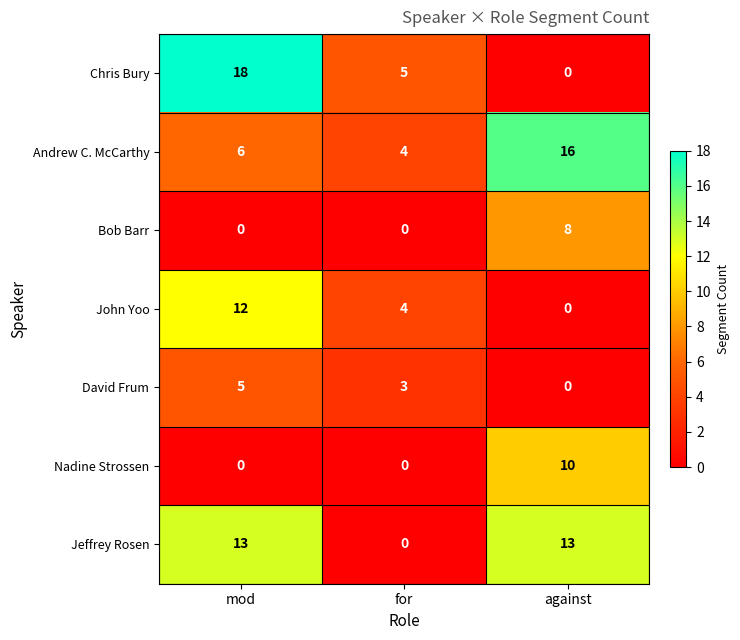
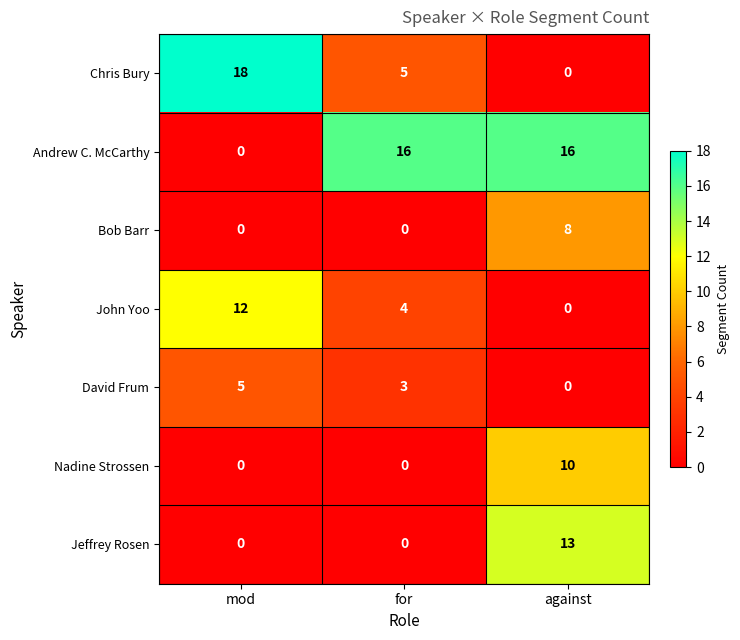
Andrew C. McCarthy, mod: 6 -> 0
Andrew C. McCarthy, for: 4 -> 16
Jeffrey Rosen, mod: 13 -> 0
